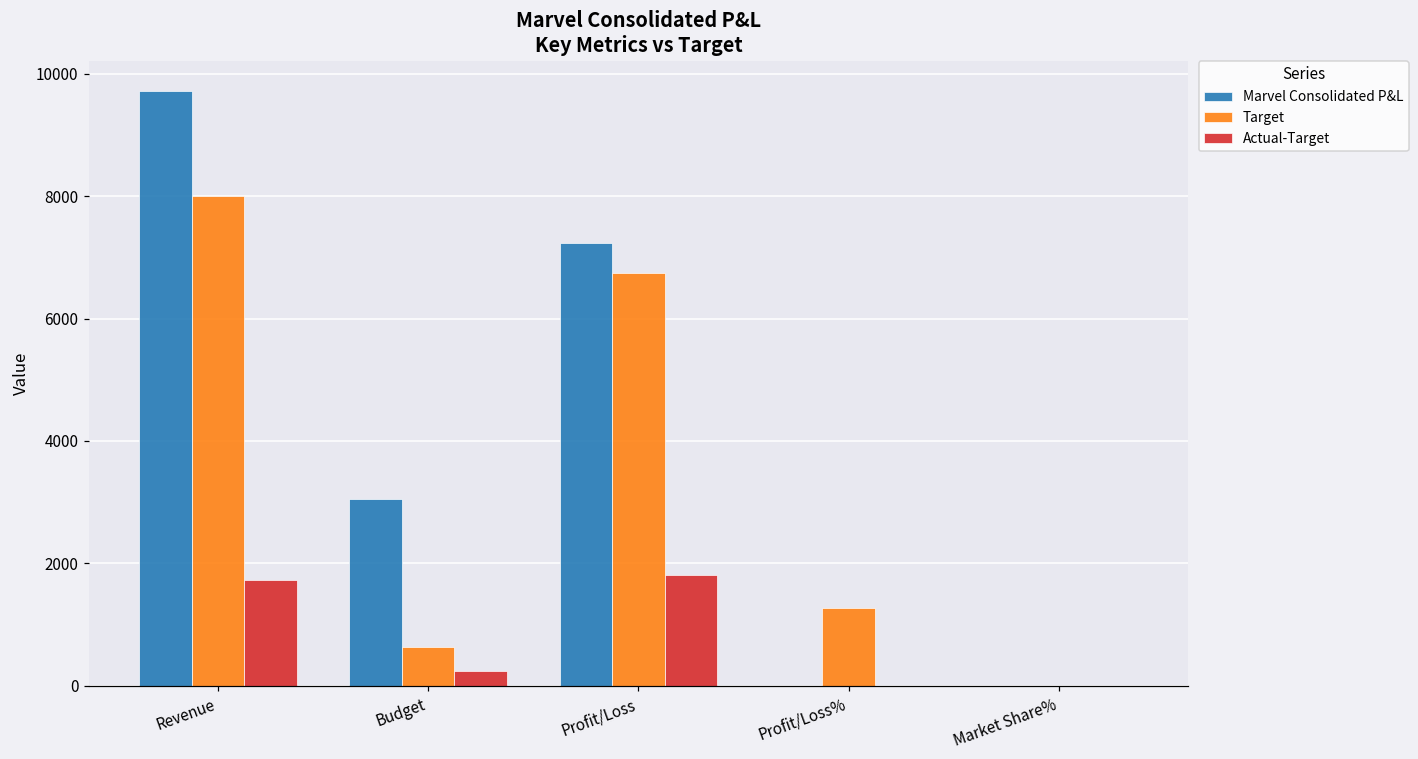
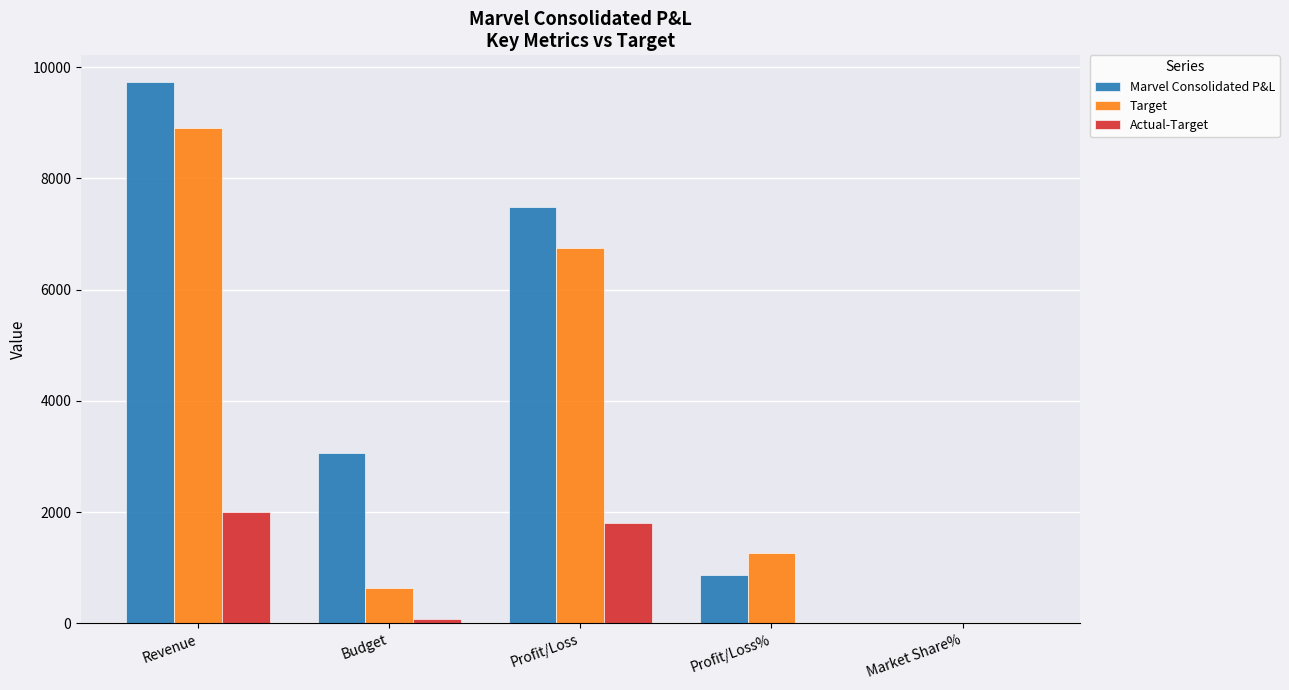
Target, Revenue: 8000 -> 8900
Actual-Target, Revenue: 1700 -> 2000
Actual-Target, Budget: 200 -> 100
Marvel Consolidated P&L, Profit/Loss: 7200 -> 7500
Marvel Consolidated P&L, Profit/Loss%: 0 -> 900
